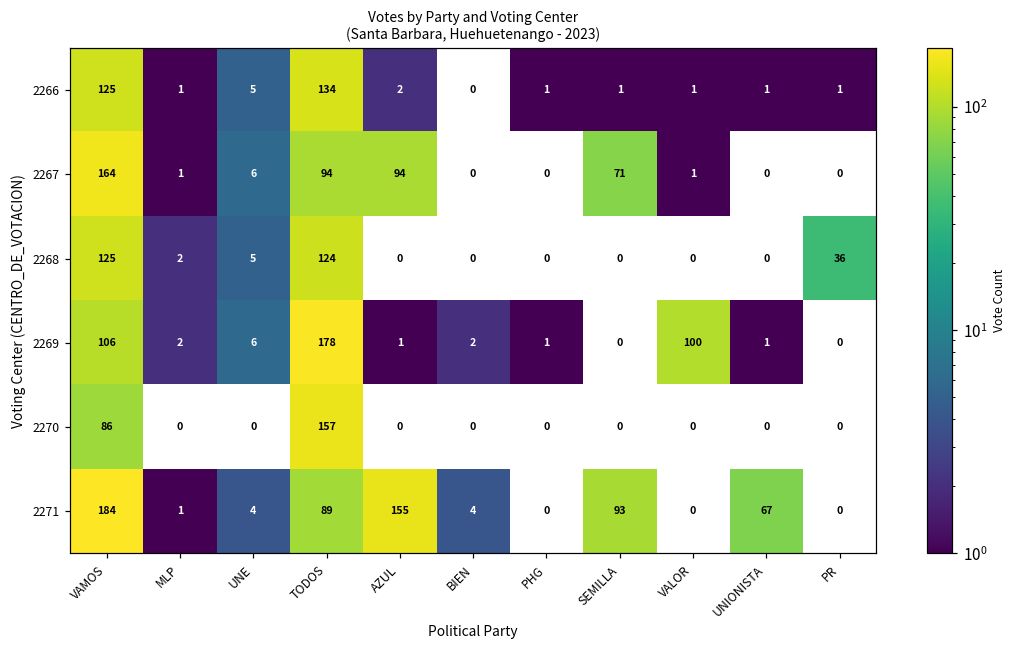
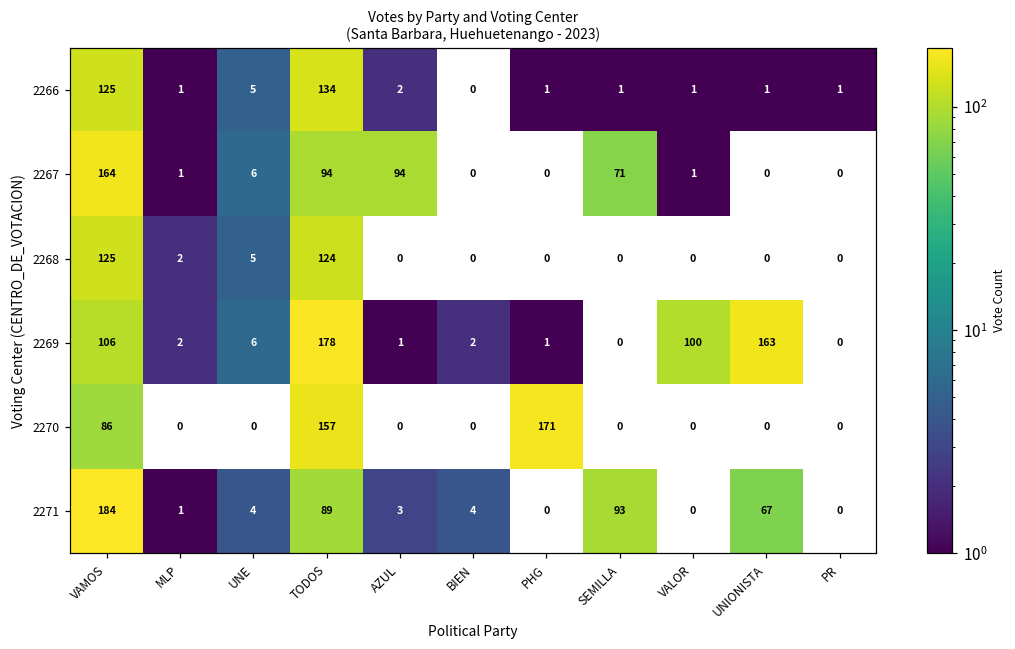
2268, PR: 36 -> 0
2269, UNIONISTA: 1 -> 163
2270, PHG: 0 -> 171
2271, AZUL: 155 -> 3
